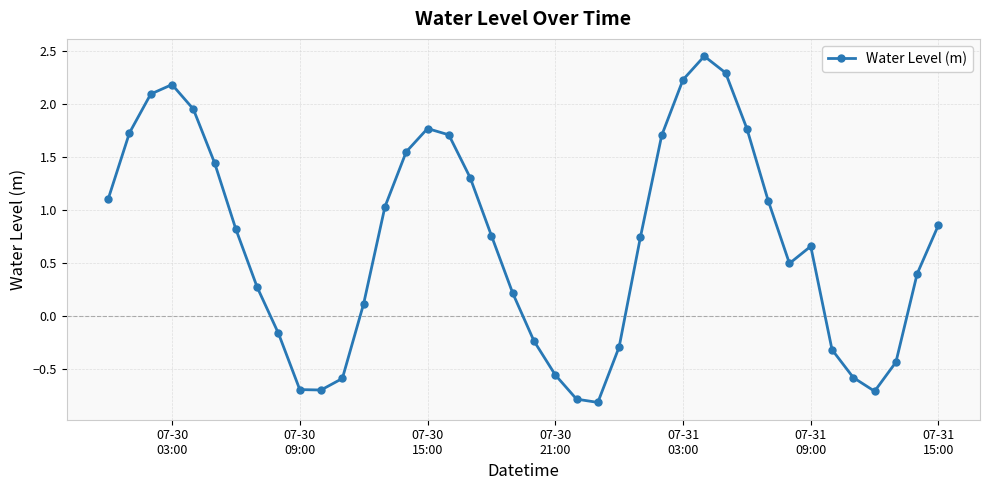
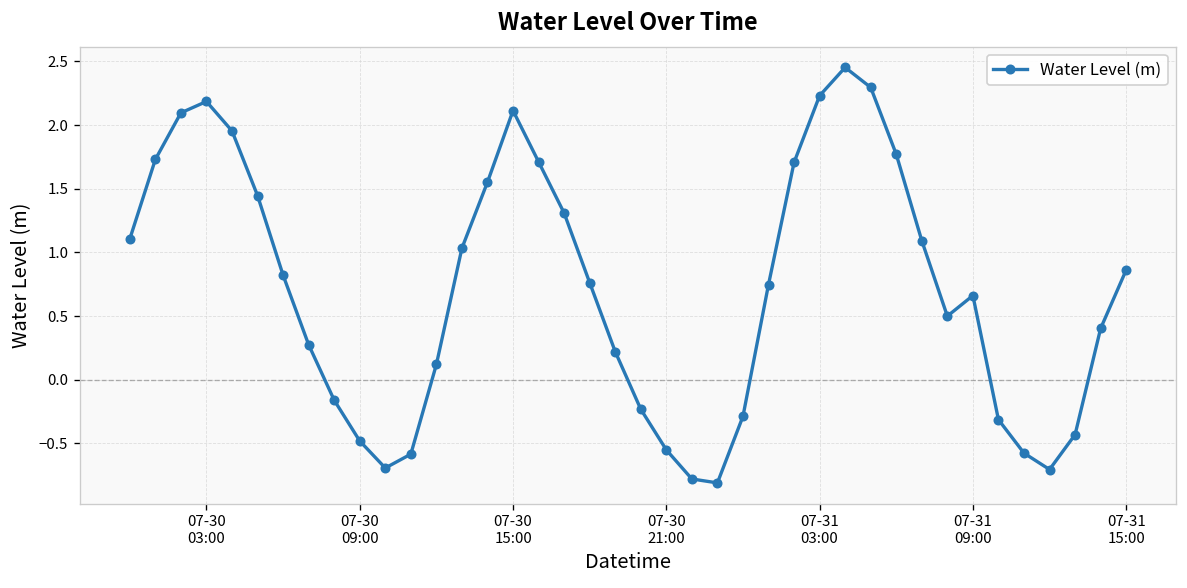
07-30 09:00: -0.69 -> -0.48
07-30 15:00: 1.77 -> 2.11
